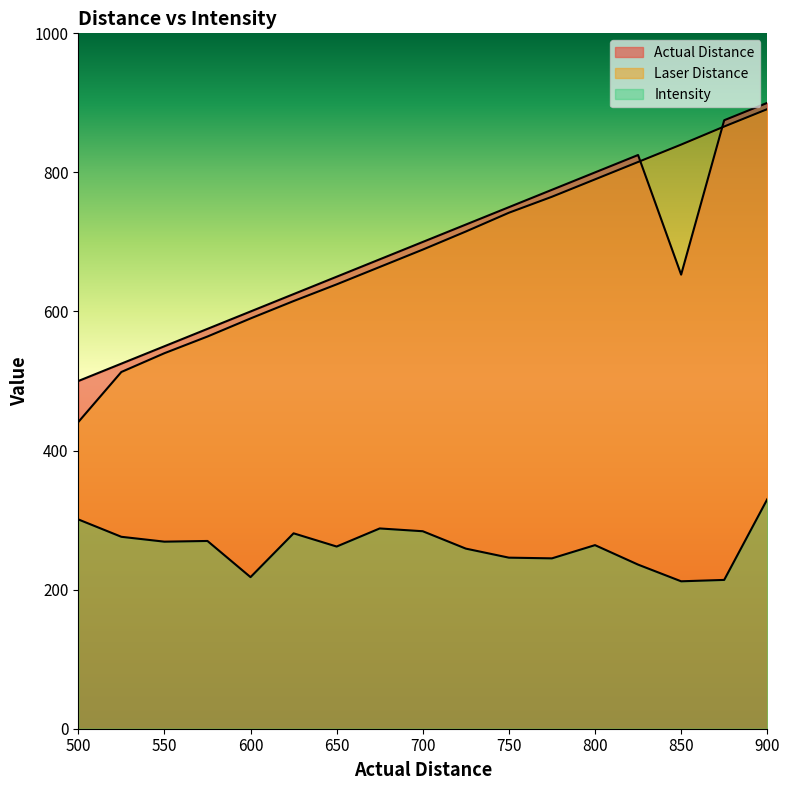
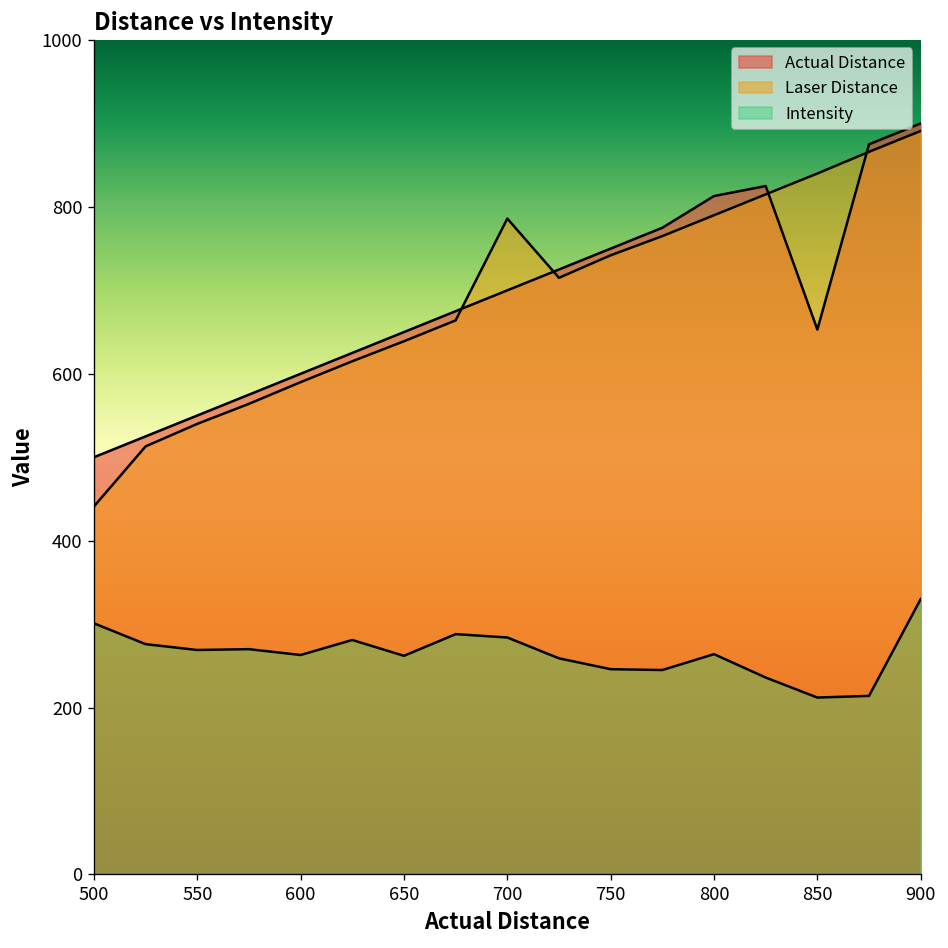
Intensity, 600: 220 -> 260
Laser Distance, 700: 690 -> 790
Actual Distance, 800: 800 -> 810
